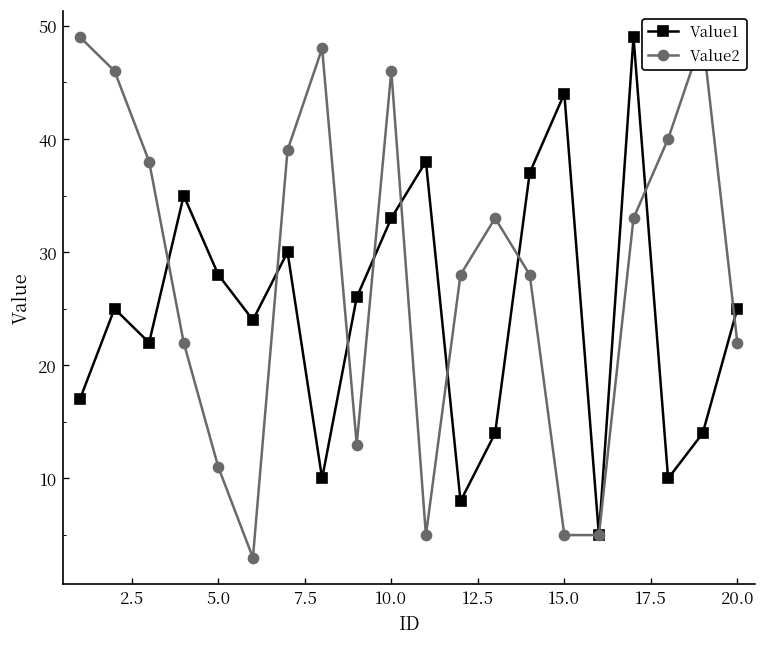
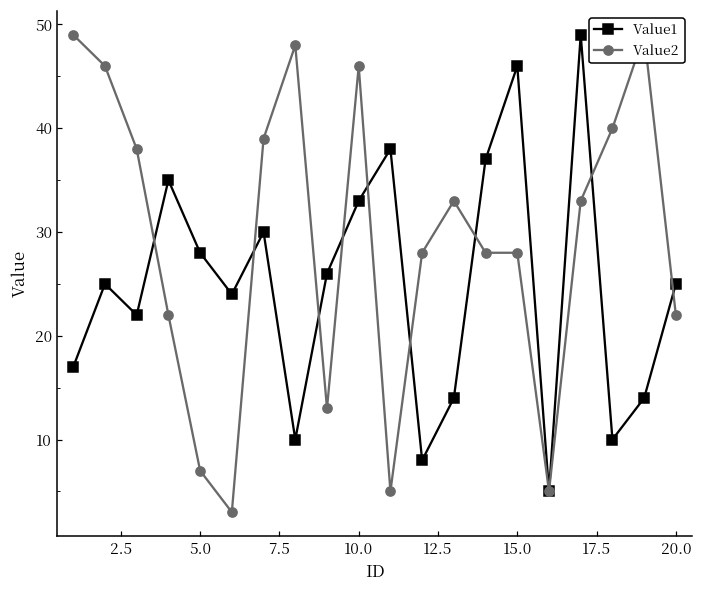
Value2, 5.0: 11 -> 7
Value1, 15.0: 44 -> 46
Value2, 15.0: 5 -> 28
